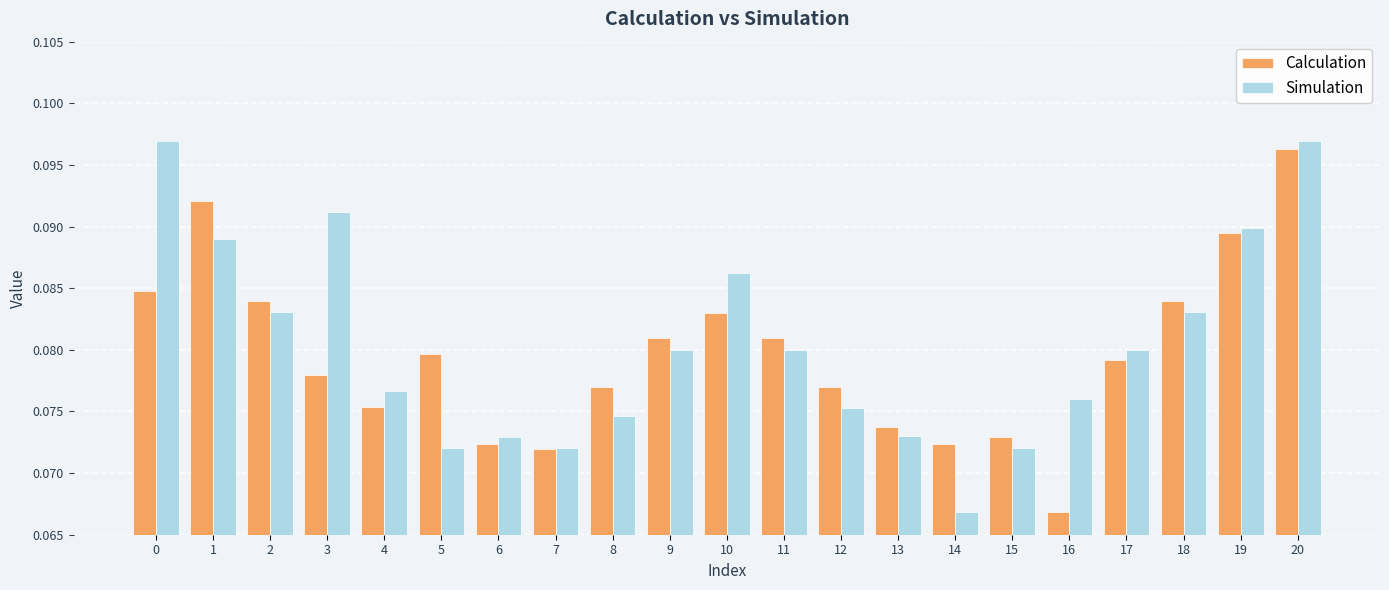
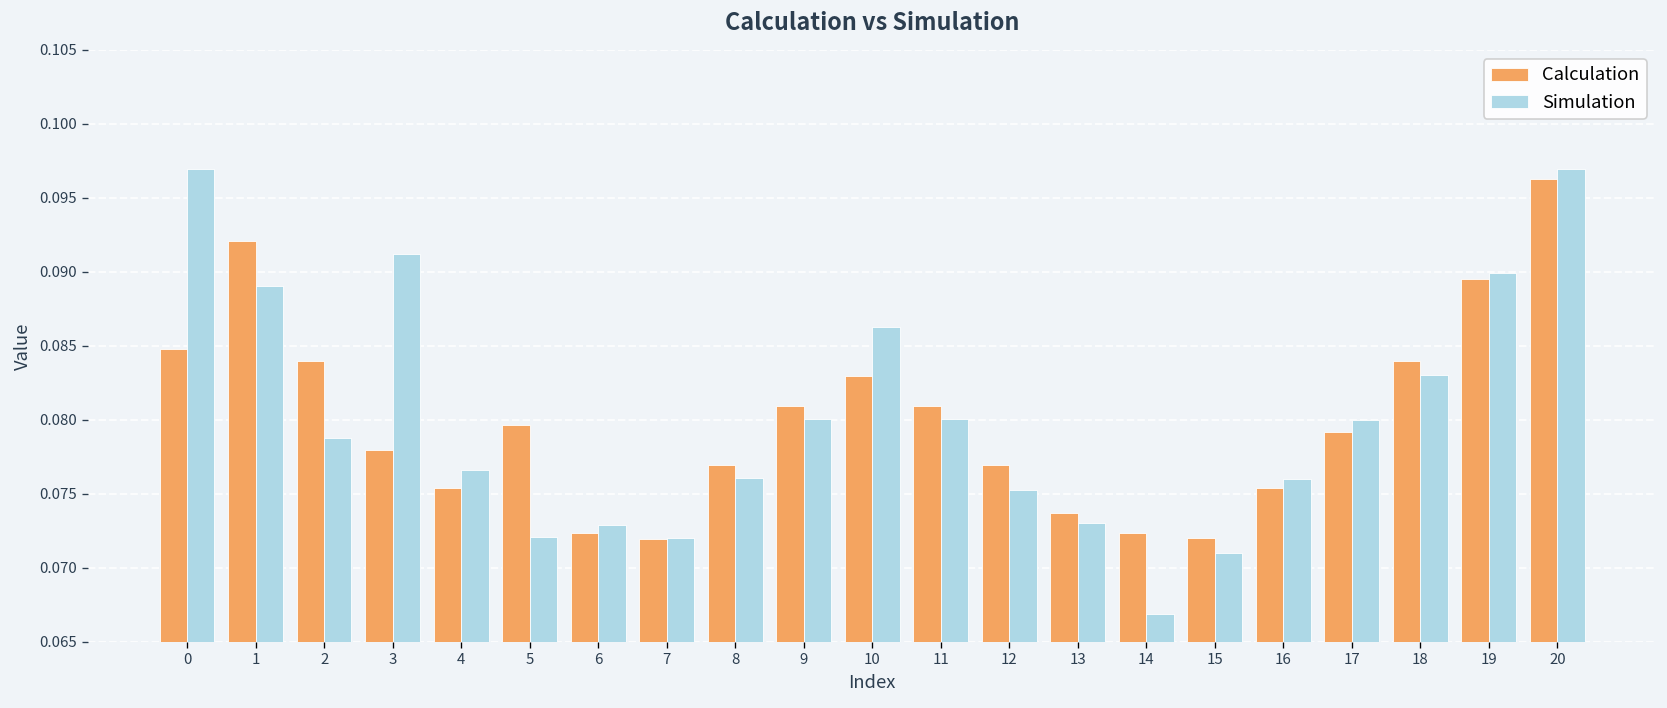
Simulation, 2: 0.0831 -> 0.0788
Simulation, 8: 0.0747 -> 0.0761
Calculation, 15: 0.0730 -> 0.0720
Simulation, 15: 0.0721 -> 0.0710
Calculation, 16: 0.0668 -> 0.0754
